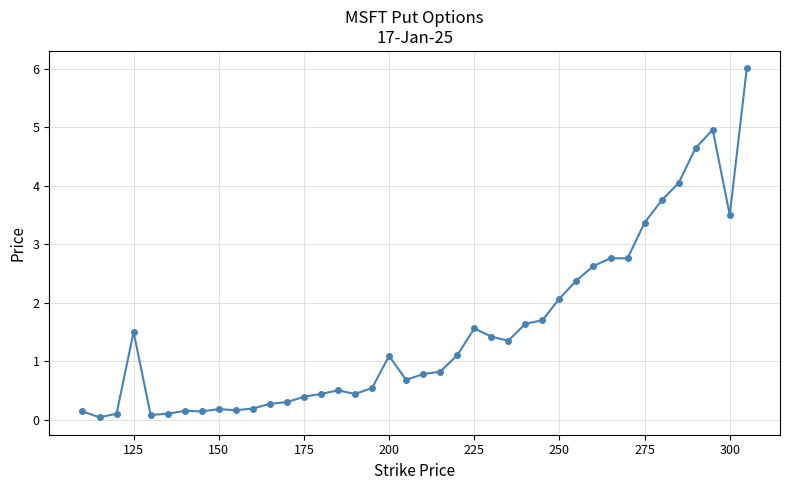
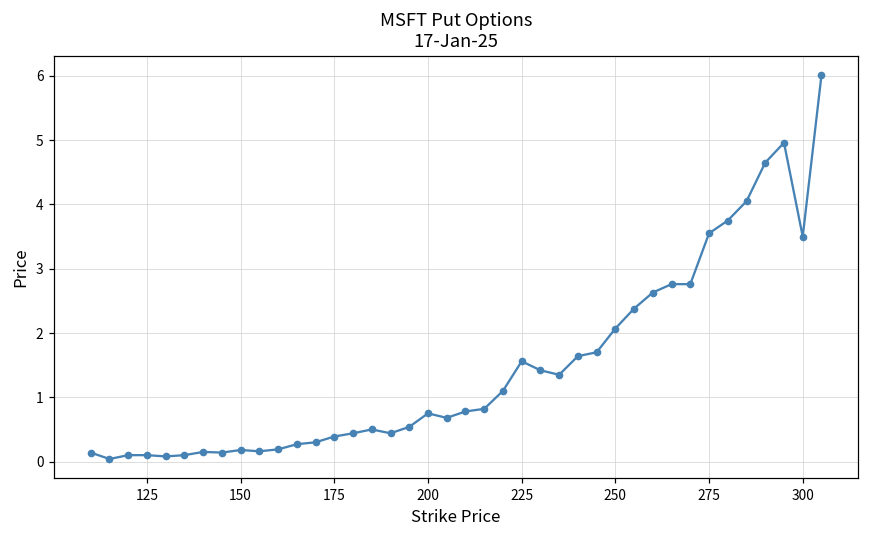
125: 1.5 -> 0.1
200: 1.1 -> 0.8
275: 3.4 -> 3.6
